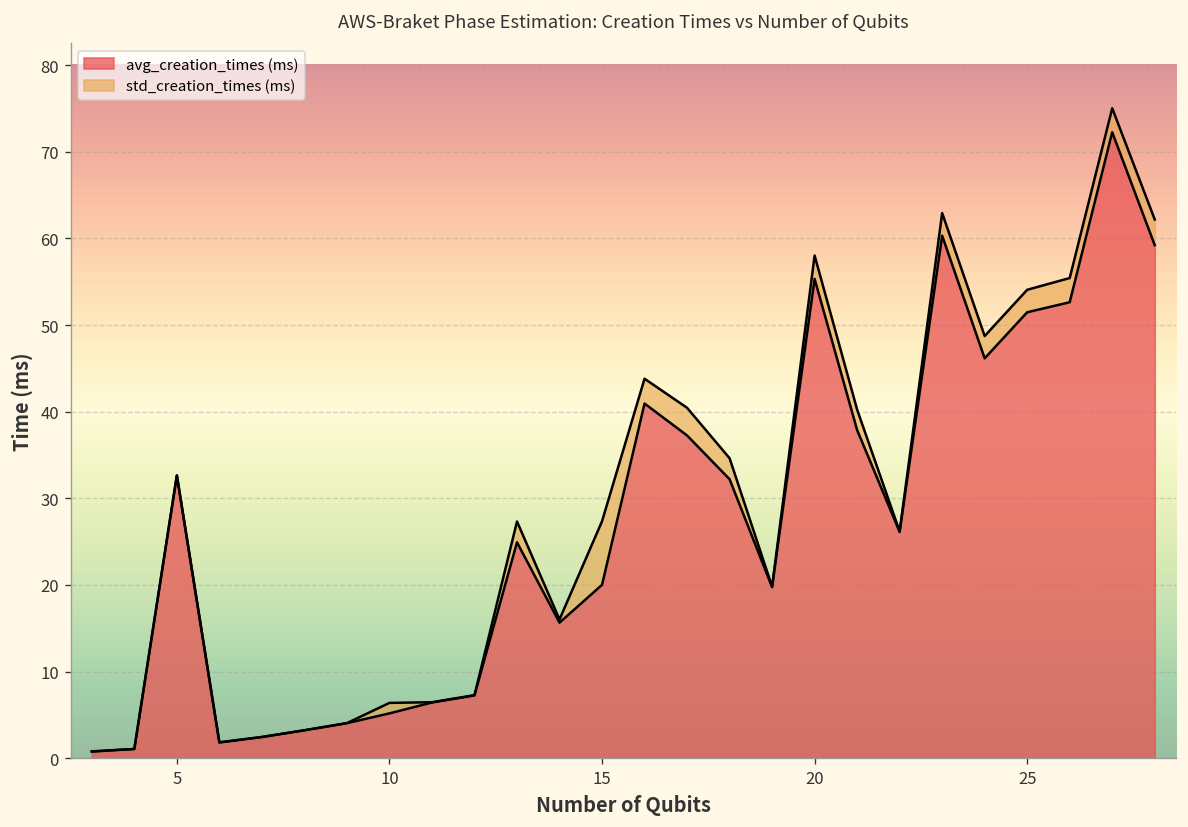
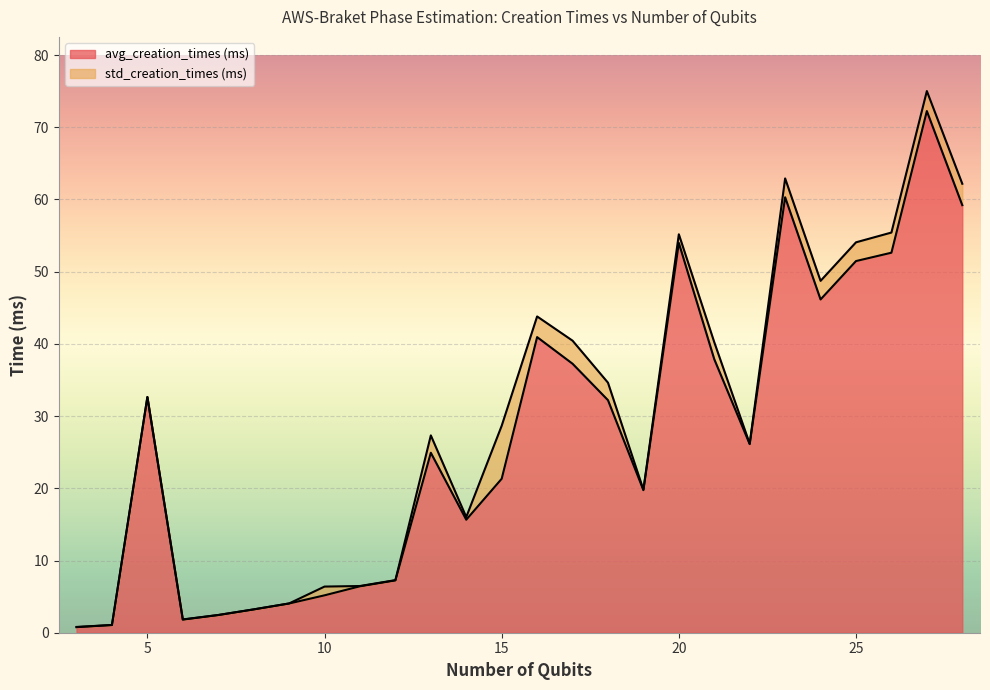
avg_creation_times (ms), 15: 20 -> 21
avg_creation_times (ms), 20: 55 -> 54
std_creation_times (ms), 20: 3 -> 1
